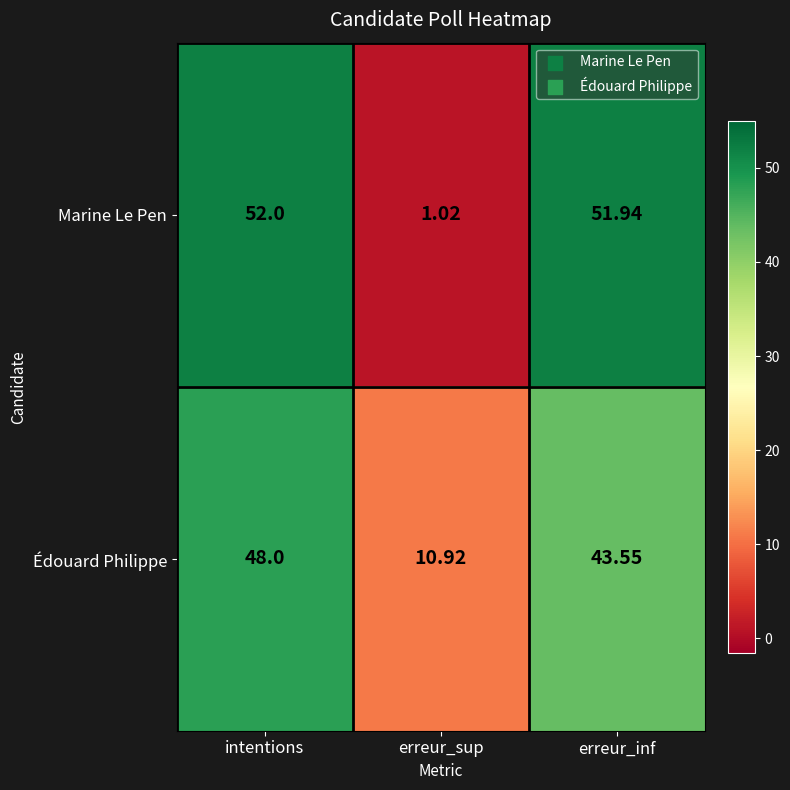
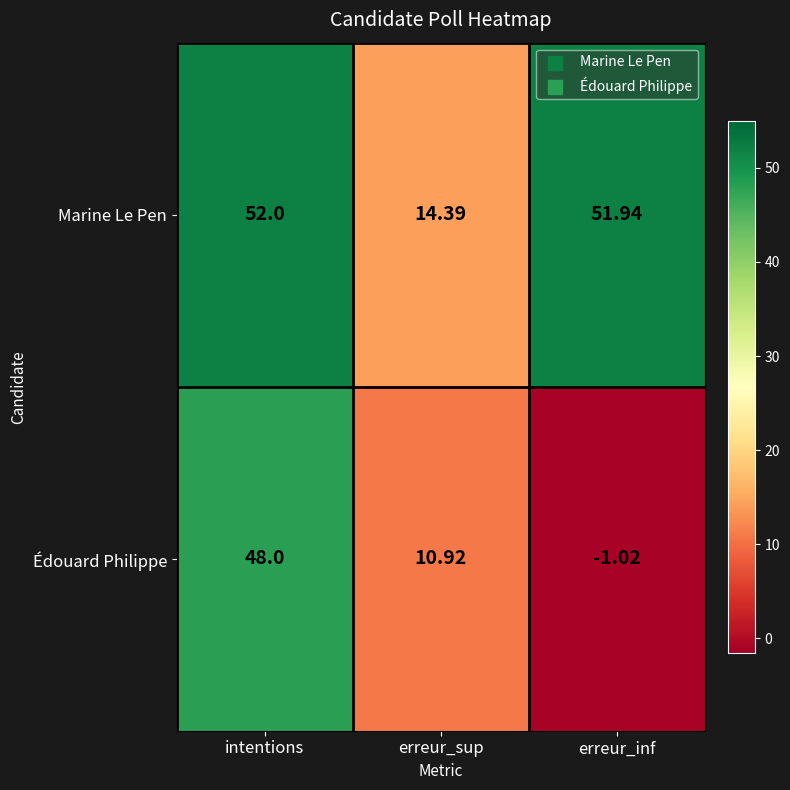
Marine Le Pen, erreur_sup: 1.02 -> 14.39
Édouard Philippe, erreur_inf: 43.55 -> -1.02
